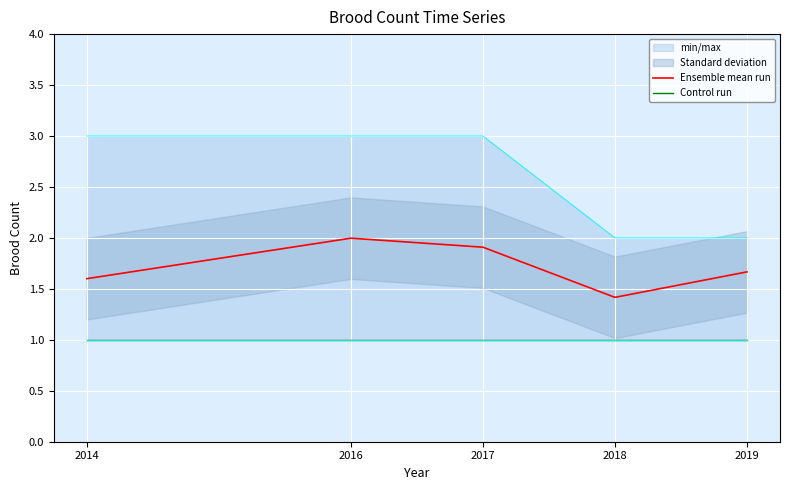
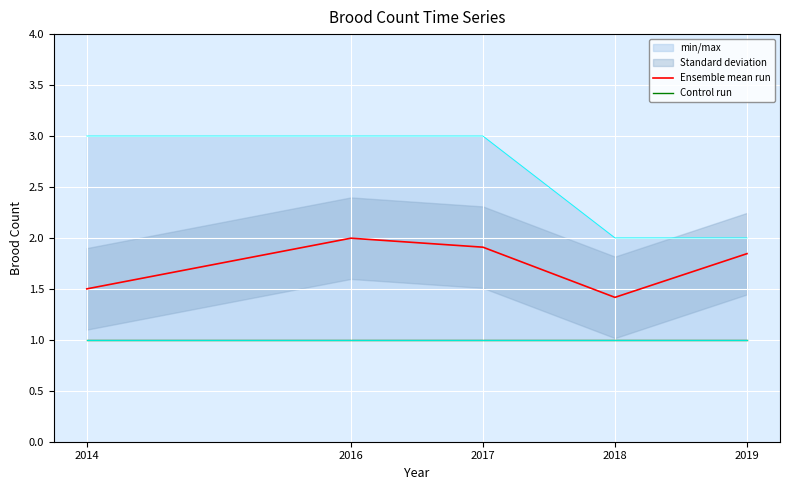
Ensemble mean run, 2014: 1.6 -> 1.5
Ensemble mean run, 2019: 1.67 -> 1.85
